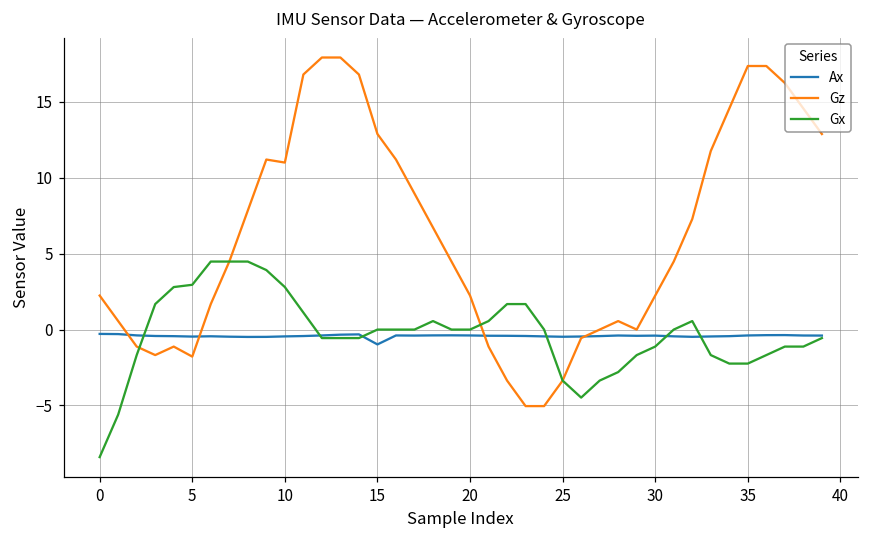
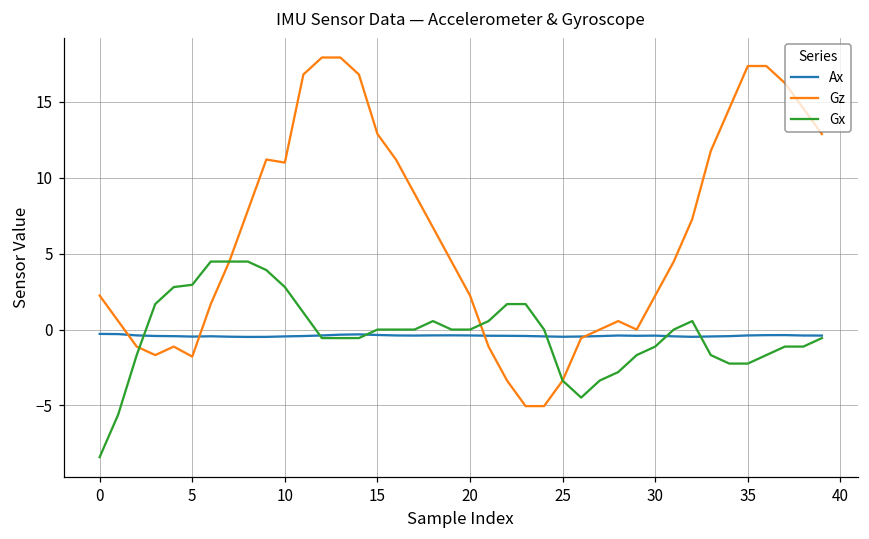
Ax, 15: -1.0 -> -0.4
